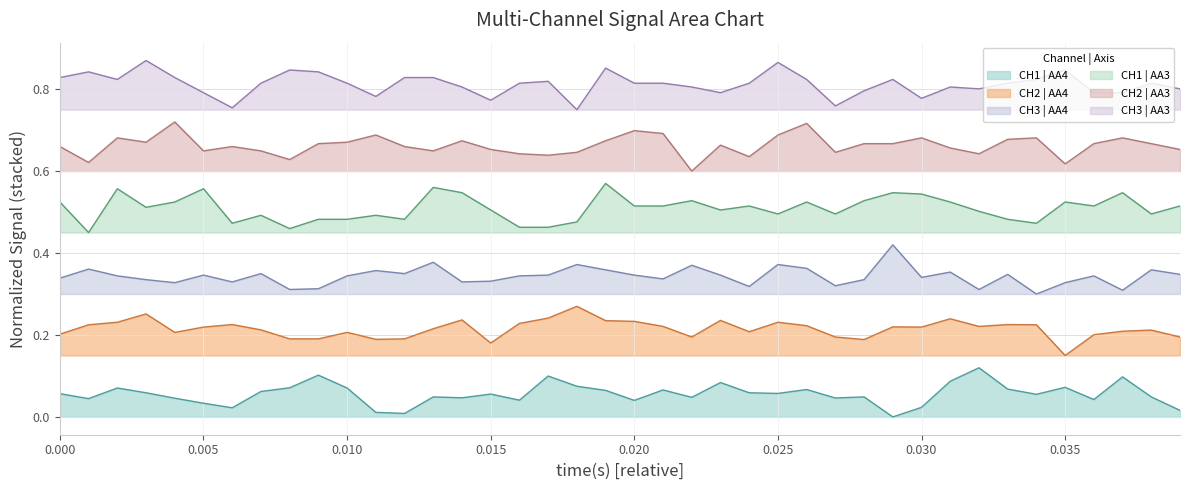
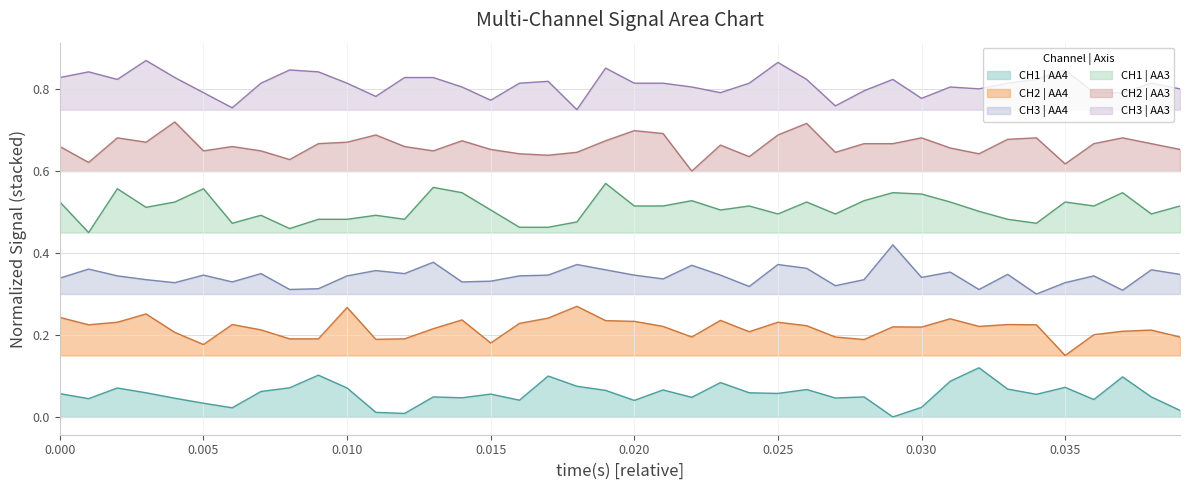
CH2 | AA4, 0.000: 0.20 -> 0.24
CH2 | AA4, 0.005: 0.22 -> 0.18
CH2 | AA4, 0.010: 0.21 -> 0.27
